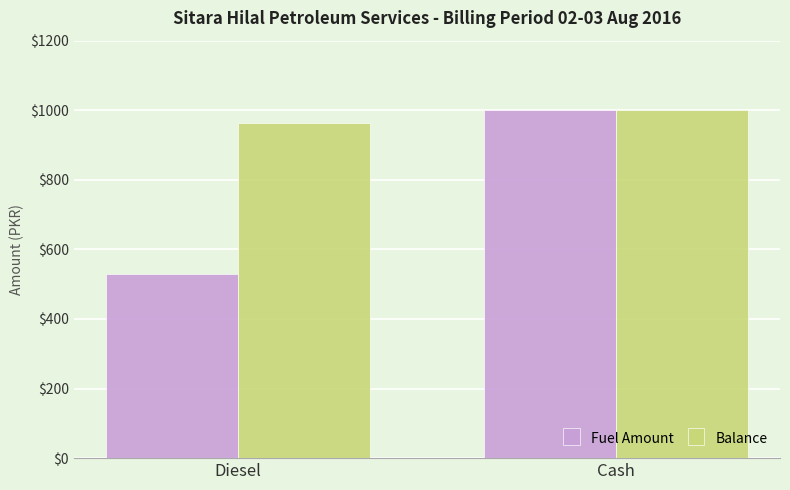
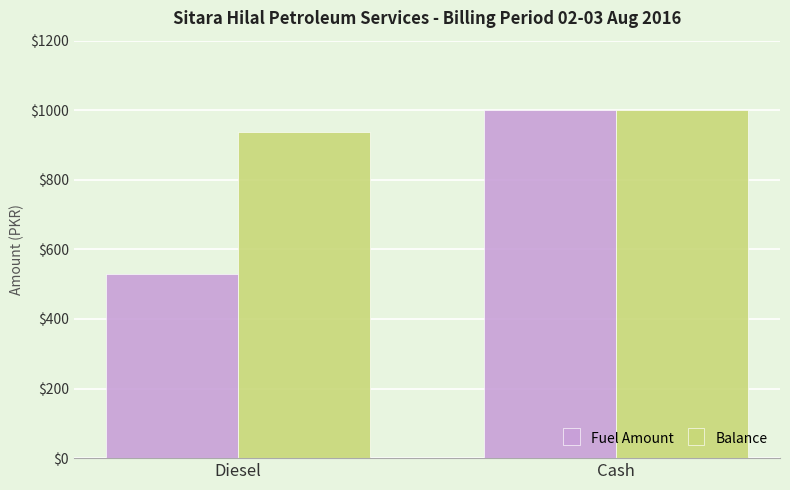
Balance, Diesel: $960 -> $940
